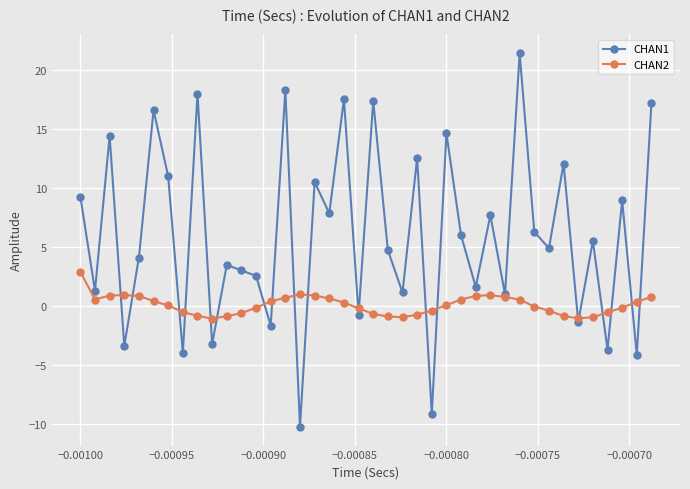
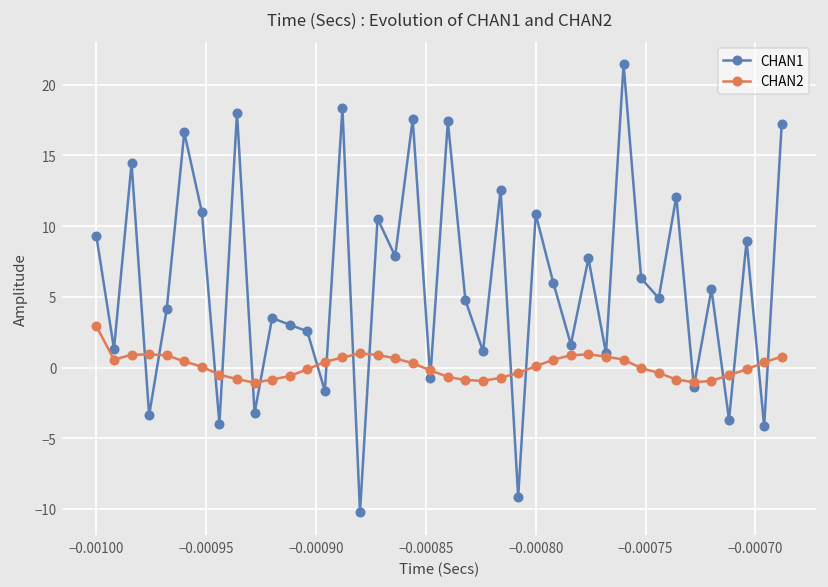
CHAN1, −0.00080: 14.7 -> 10.8
